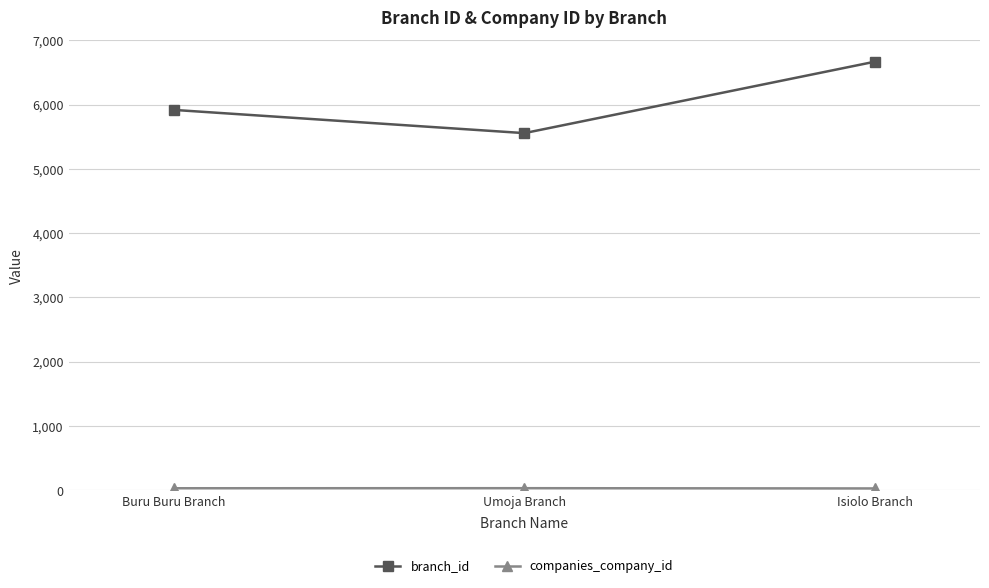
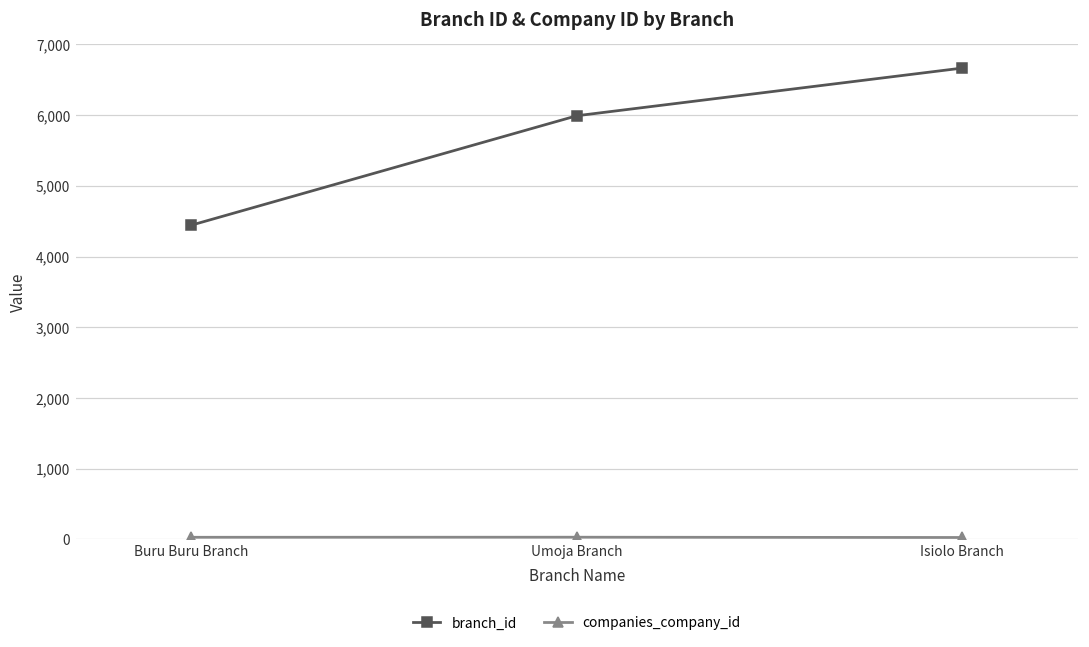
branch_id, Buru Buru Branch: 5,900 -> 4,400
branch_id, Umoja Branch: 5,600 -> 6,000
